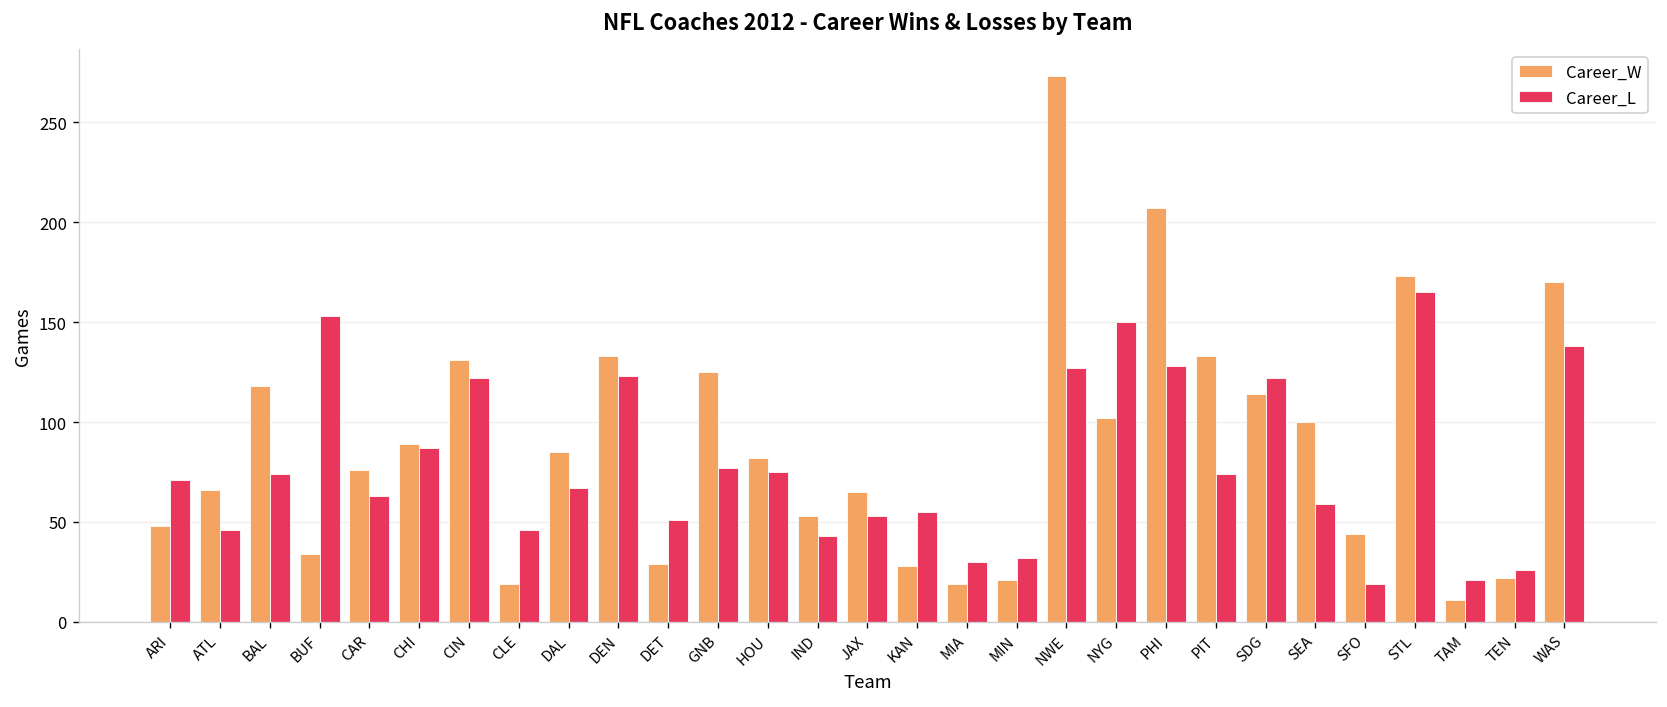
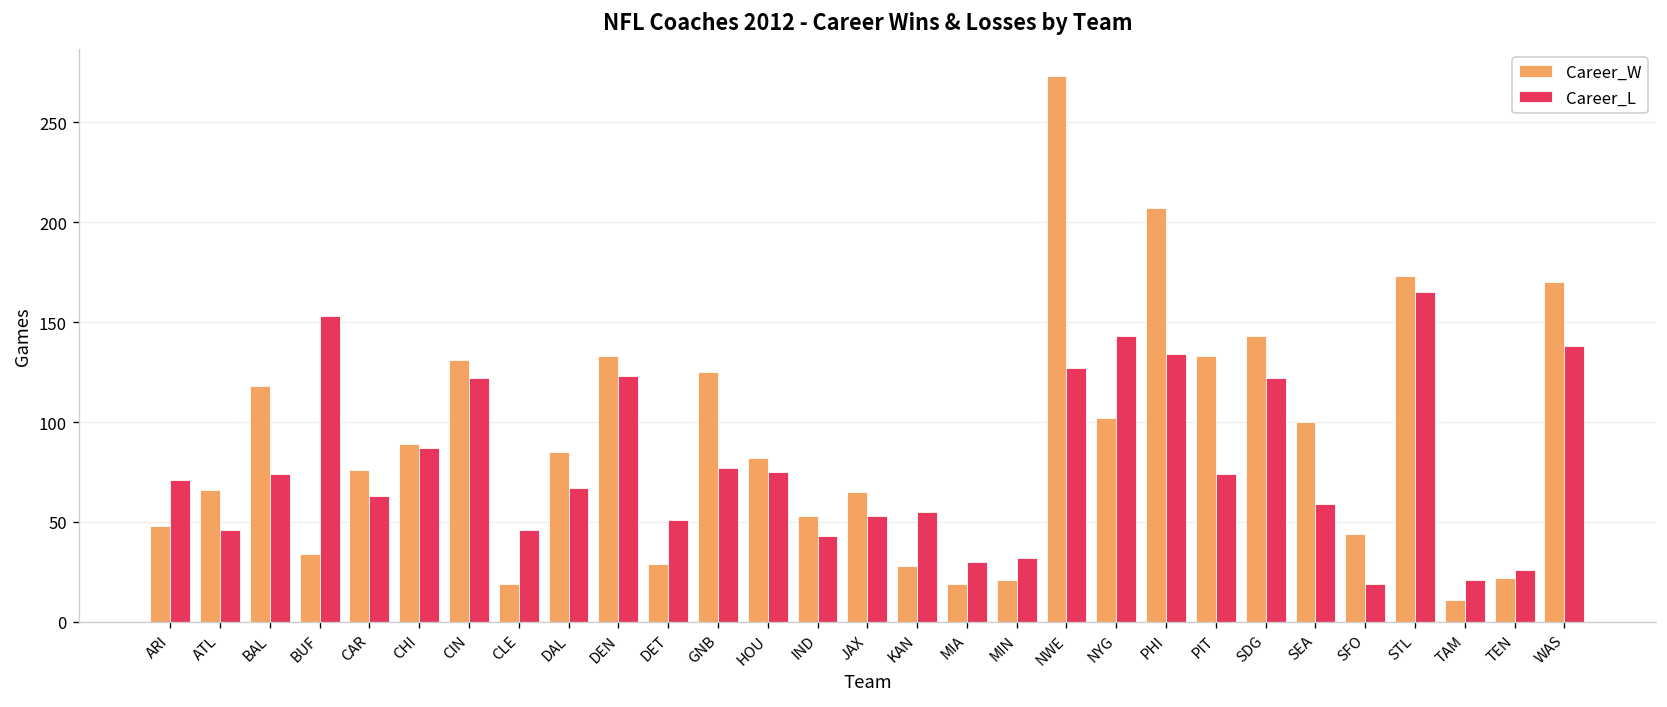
Career_L, NYG: 150 -> 143
Career_L, PHI: 128 -> 134
Career_W, SDG: 114 -> 143
